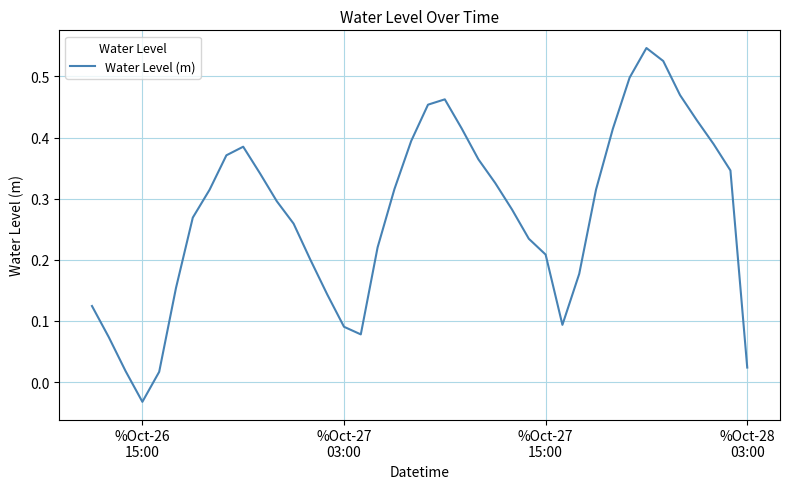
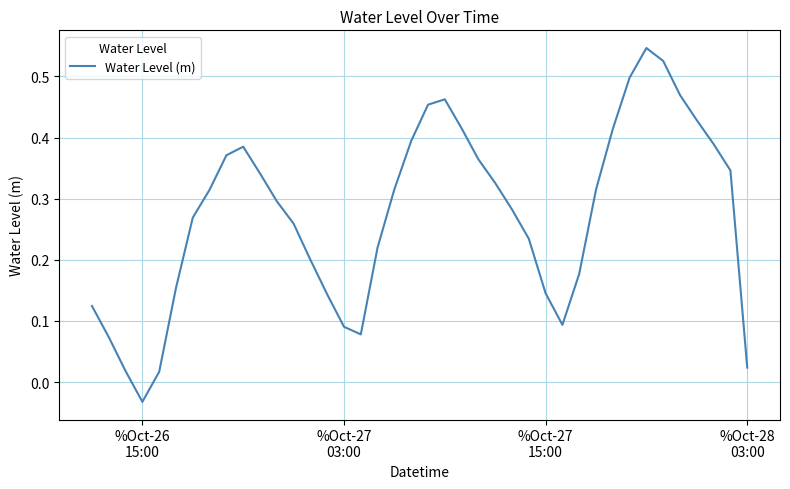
%Oct-27 15:00: 0.21 -> 0.15
